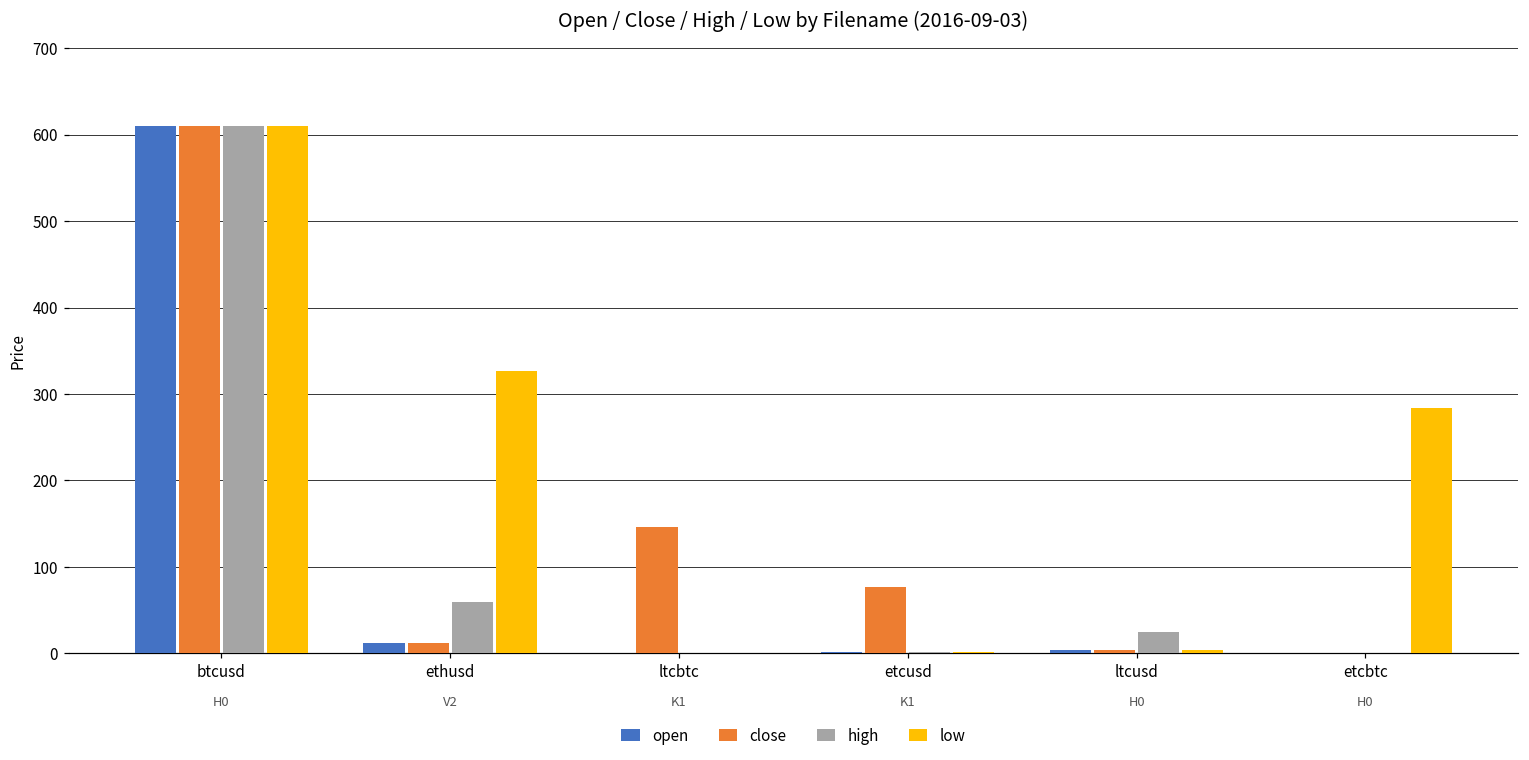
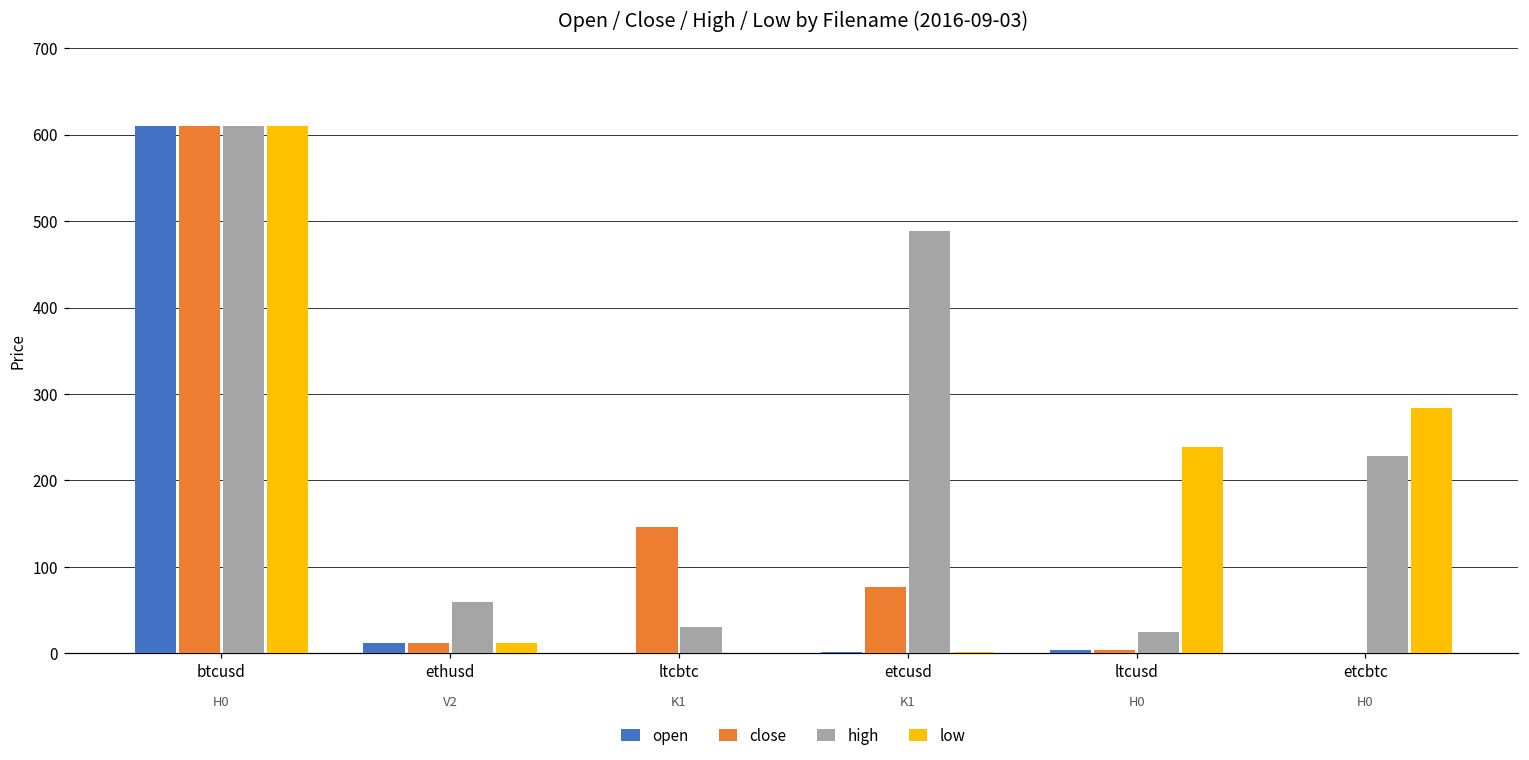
low, ethusd: 330 -> 10
high, ltcbtc: 0 -> 30
high, etcusd: 0 -> 490
low, ltcusd: 0 -> 240
high, etcbtc: 0 -> 230
